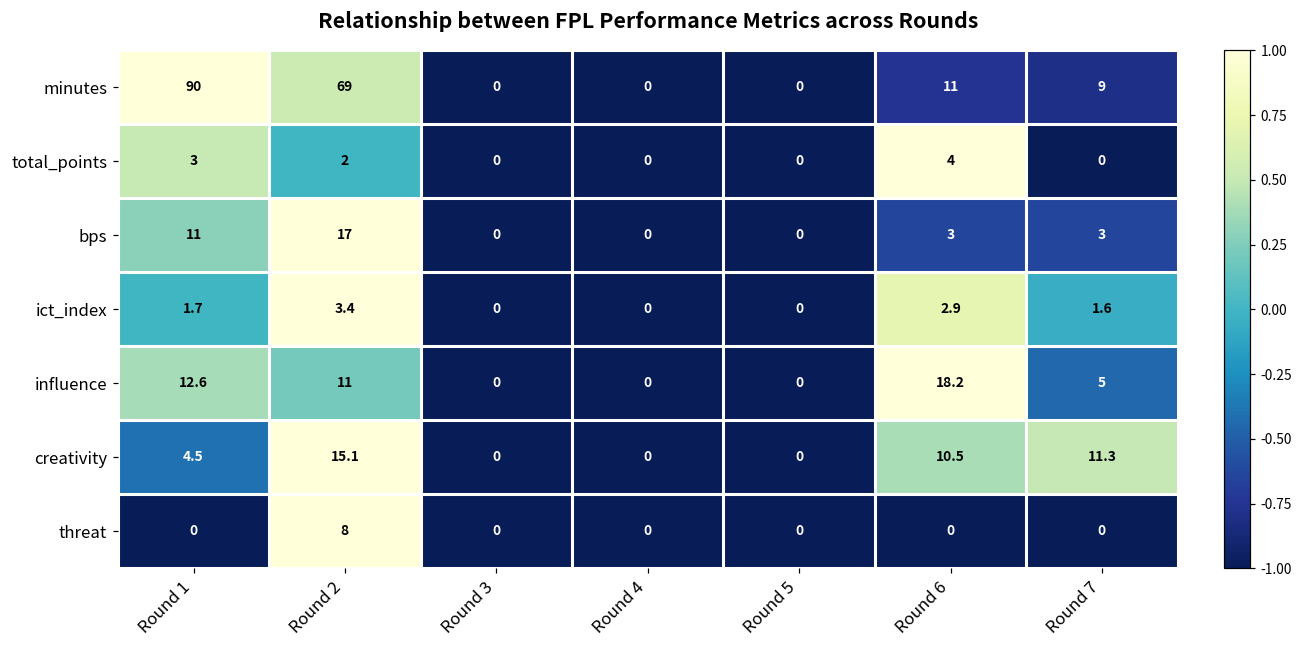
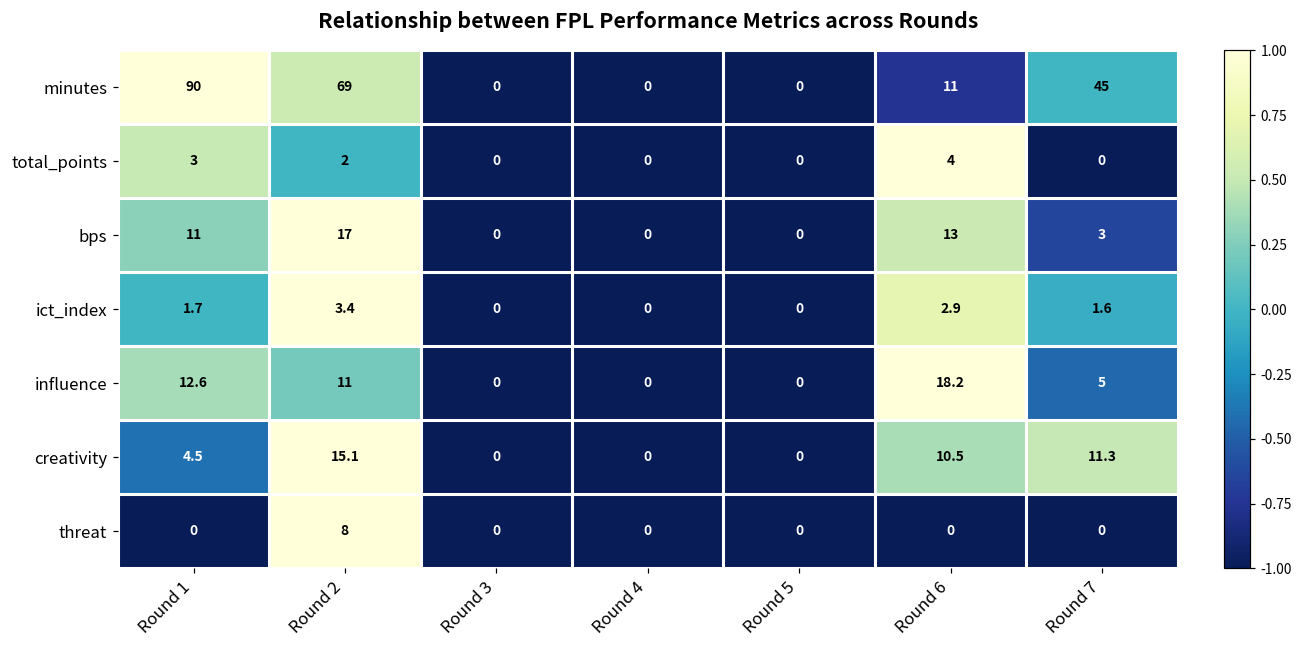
minutes, Round 7: 9 -> 45
bps, Round 6: 3 -> 13
